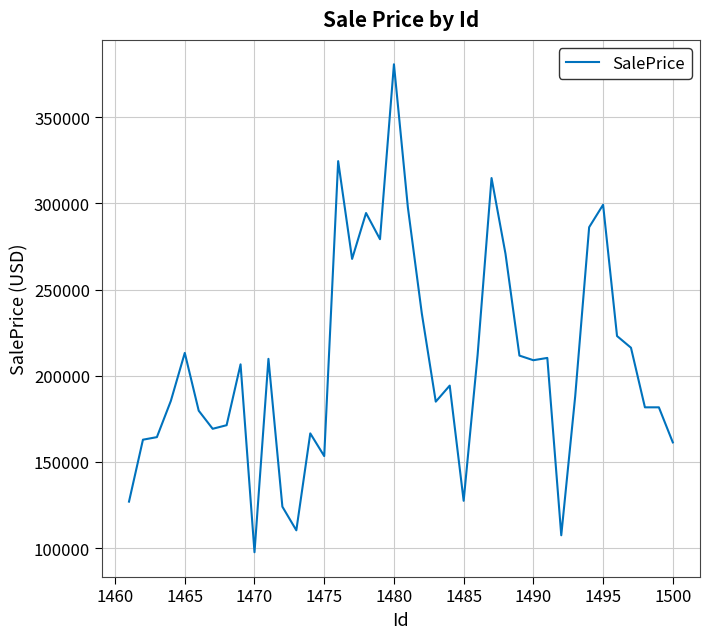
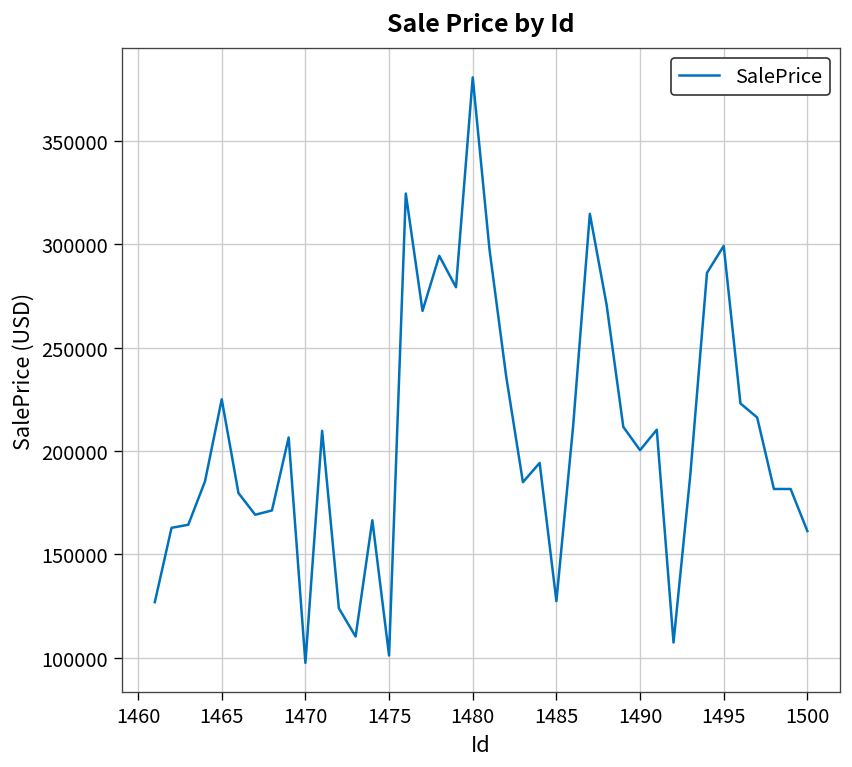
1465: 213000 -> 225000
1475: 153000 -> 101000
1490: 209000 -> 200000
